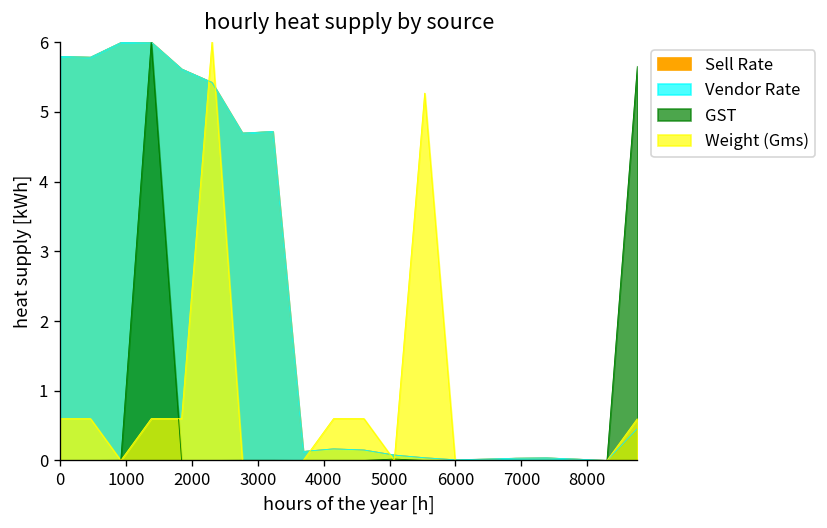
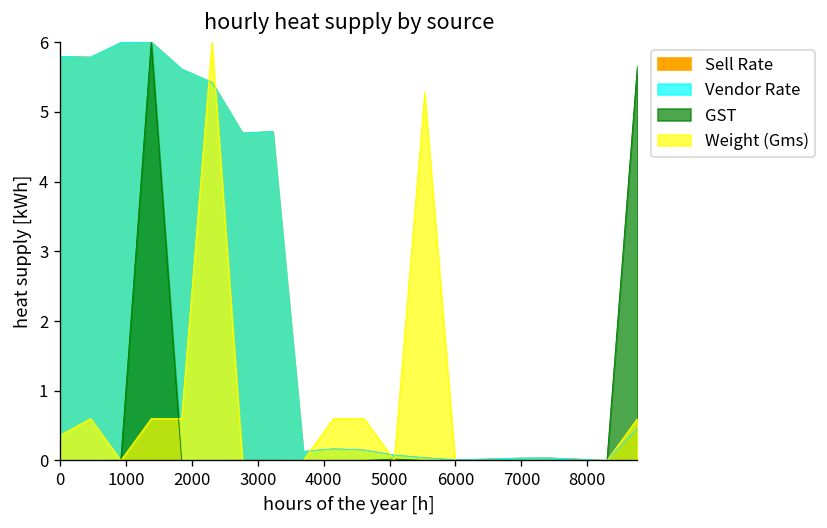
Weight (Gms), 0: 0.6 -> 0.4
